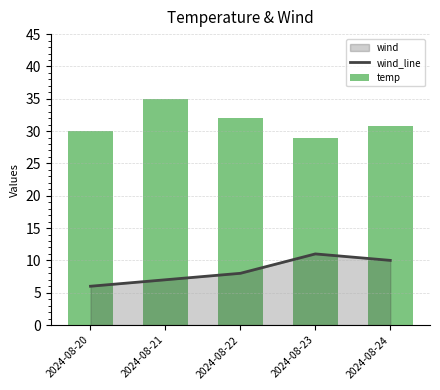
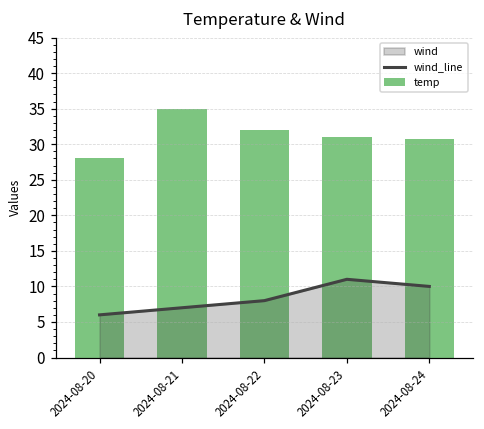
temp, 2024-08-20: 30 -> 28
temp, 2024-08-23: 29 -> 31
